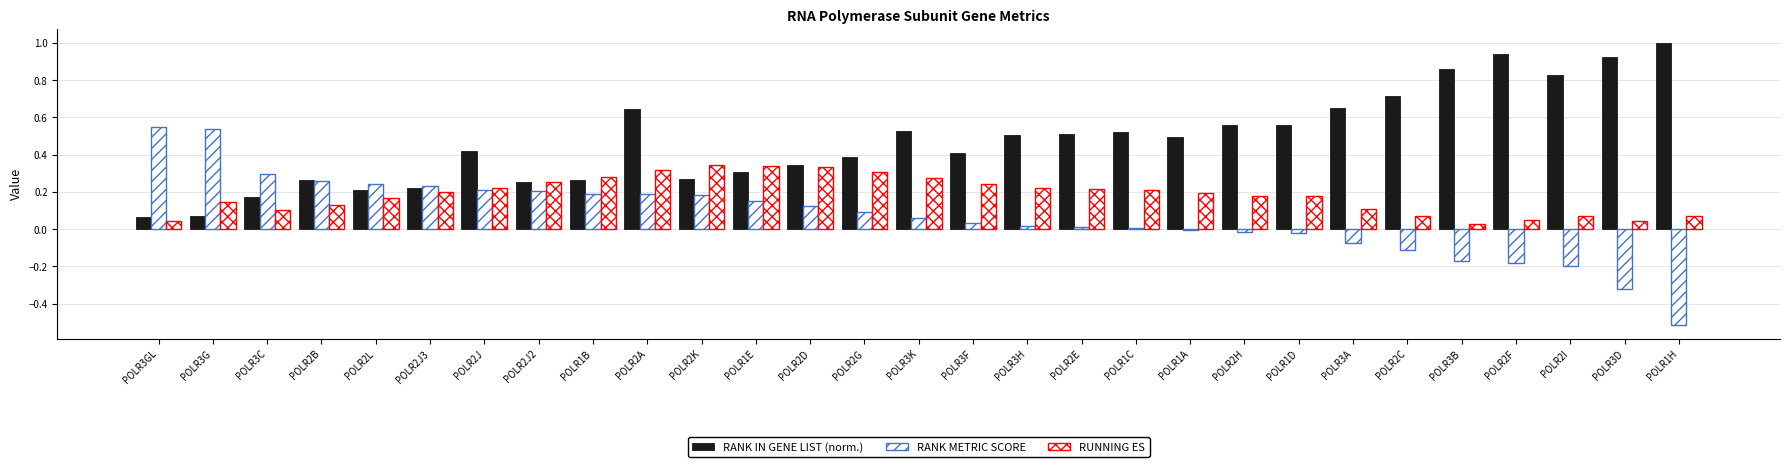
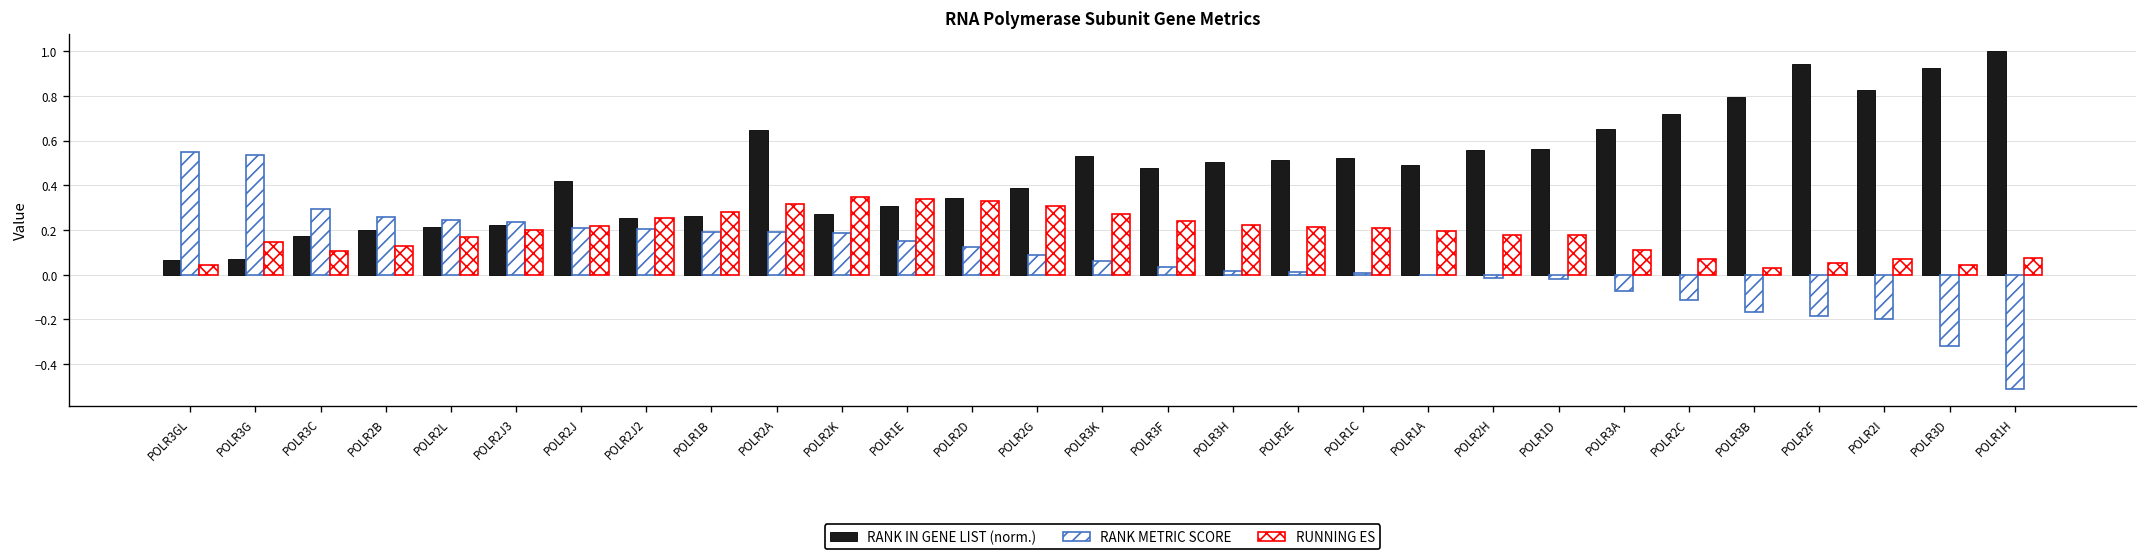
RANK IN GENE LIST (norm.), POLR2B: 0.26 -> 0.20
RANK IN GENE LIST (norm.), POLR3F: 0.41 -> 0.48
RANK IN GENE LIST (norm.), POLR3B: 0.86 -> 0.79
